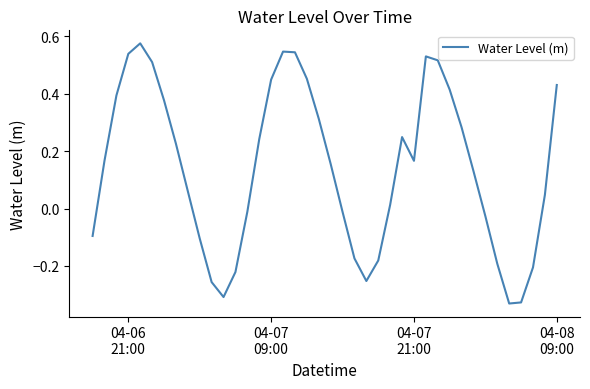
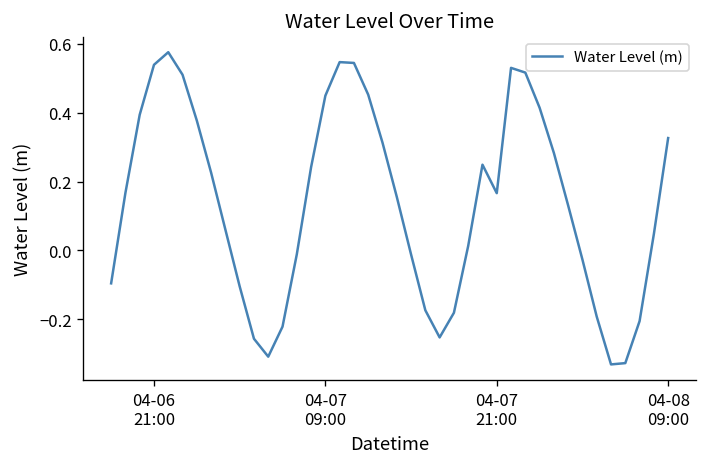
04-08 09:00: 0.43 -> 0.33
